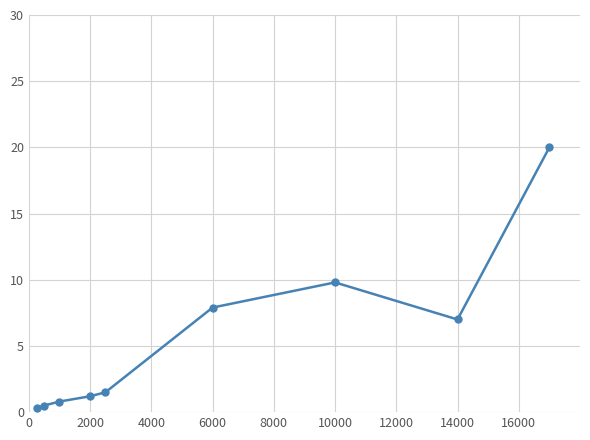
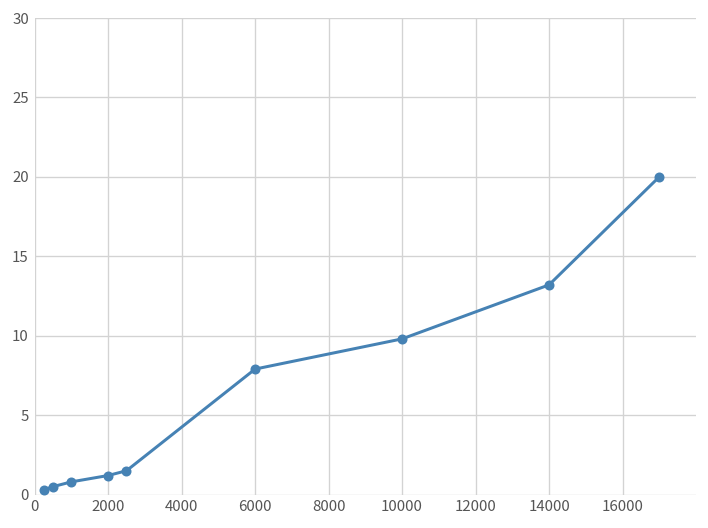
14000: 7.0 -> 13.2
